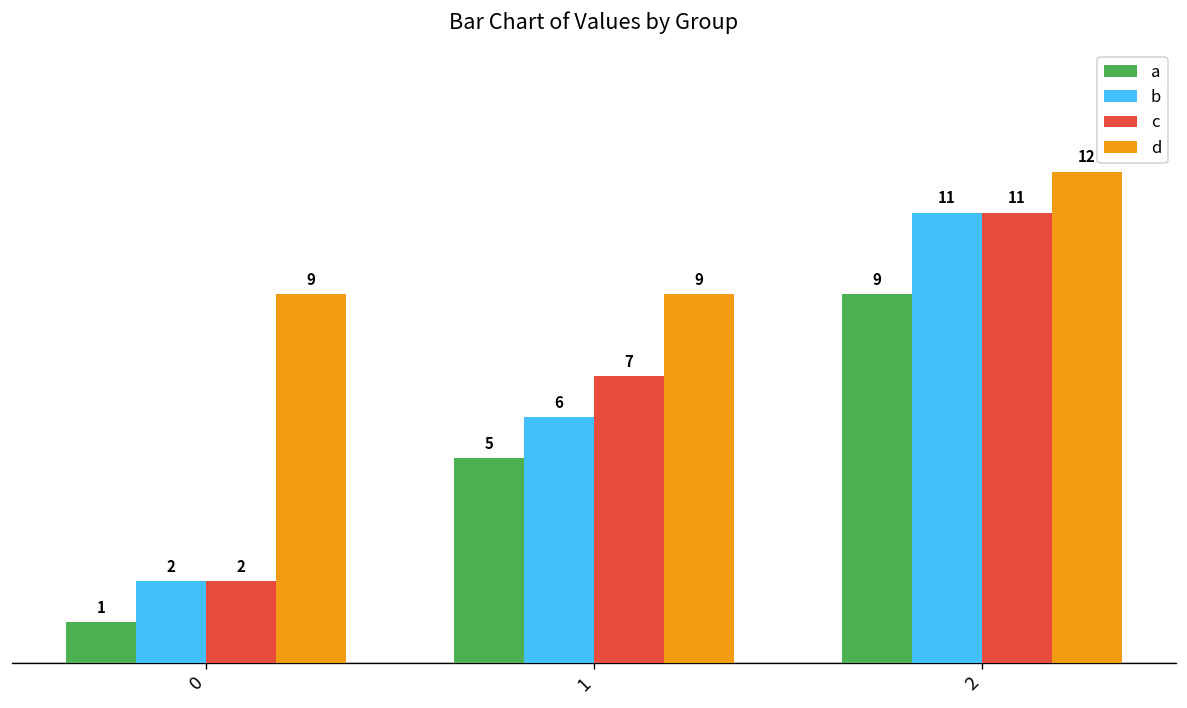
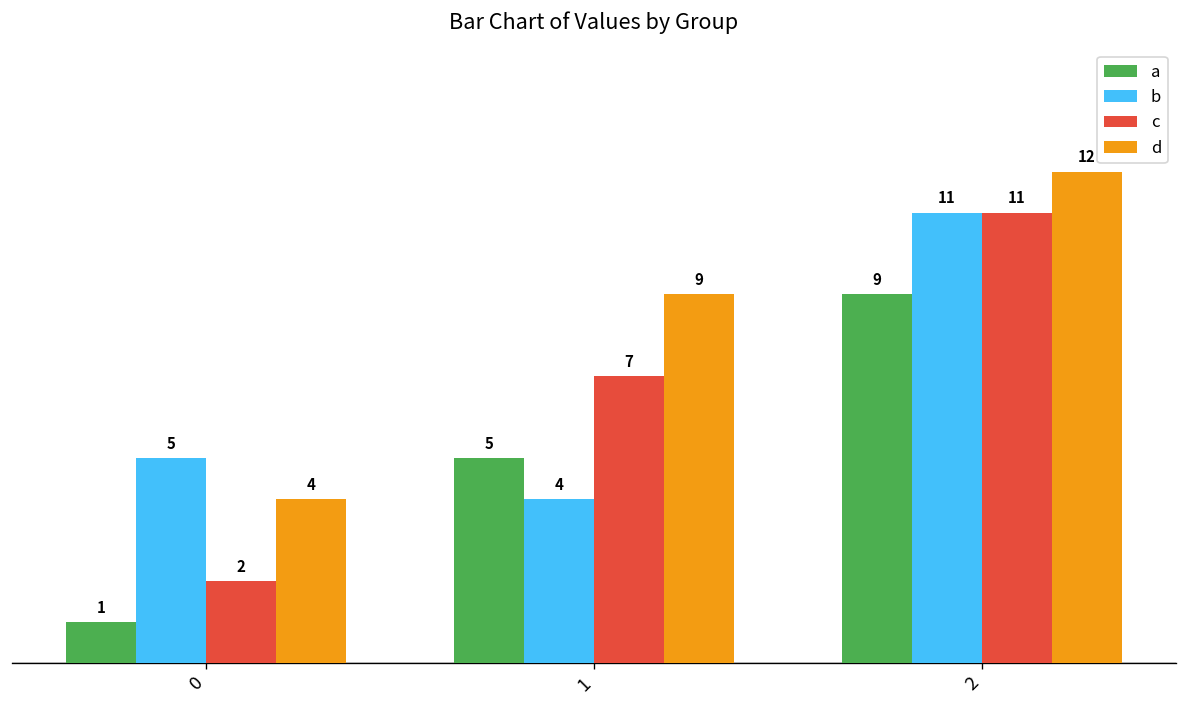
b, 0: 2 -> 5
d, 0: 9 -> 4
b, 1: 6 -> 4
